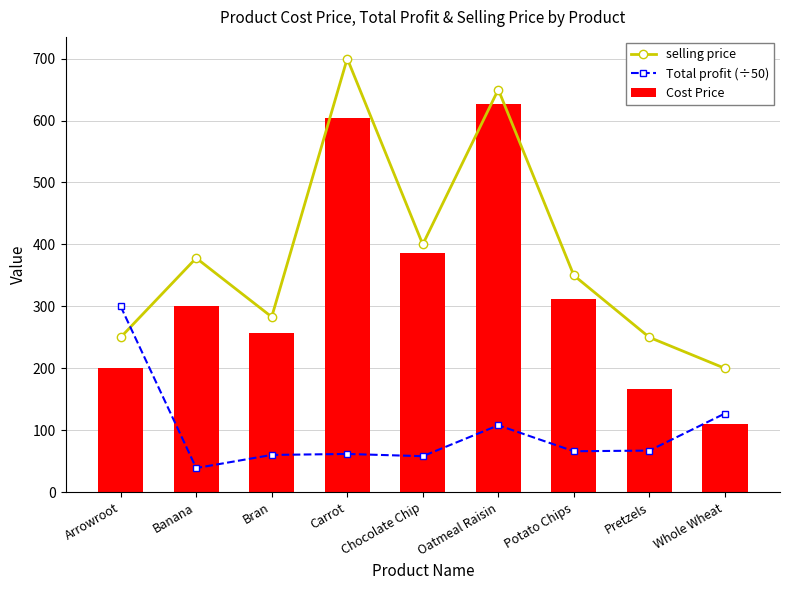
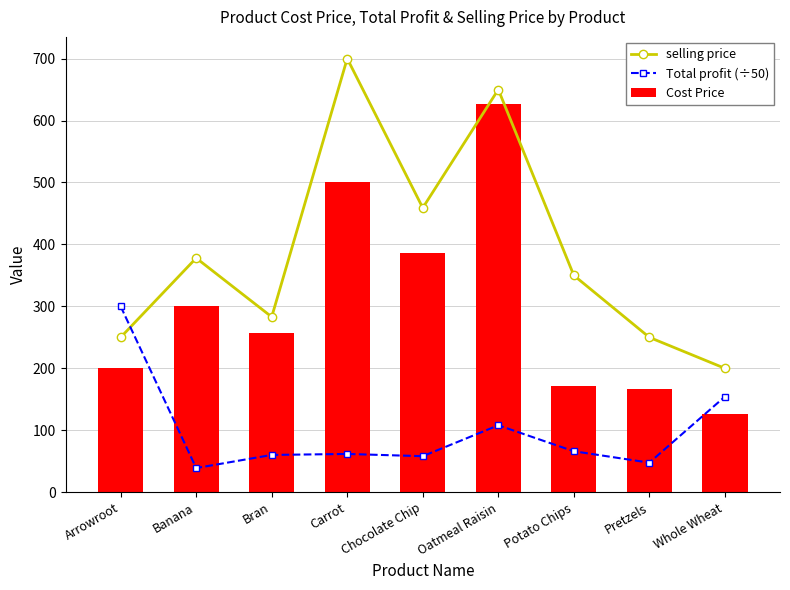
Cost Price, Carrot: 600 -> 500
selling price, Chocolate Chip: 400 -> 460
Cost Price, Potato Chips: 310 -> 170
Total profit (÷50), Pretzels: 70 -> 50
Cost Price, Whole Wheat: 110 -> 130
Total profit (÷50), Whole Wheat: 130 -> 150
